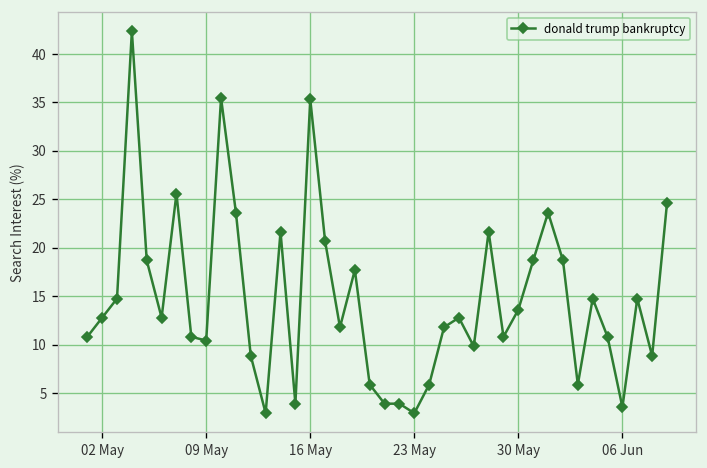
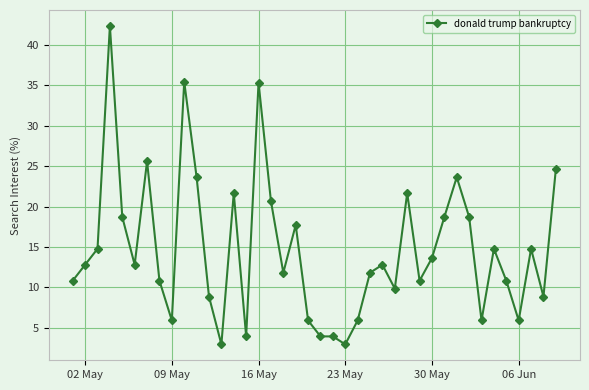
09 May: 10 -> 6
06 Jun: 4 -> 6
